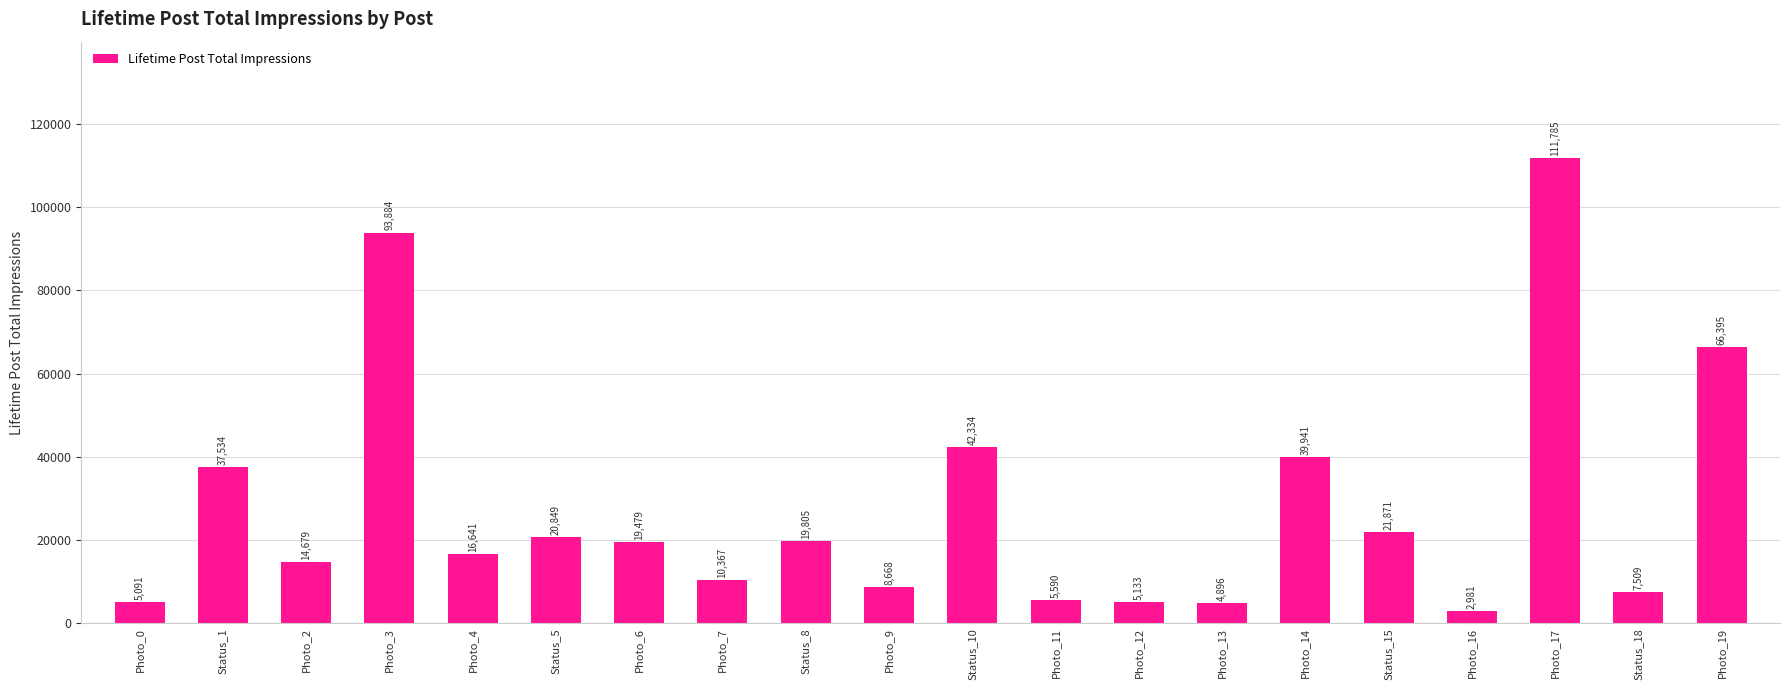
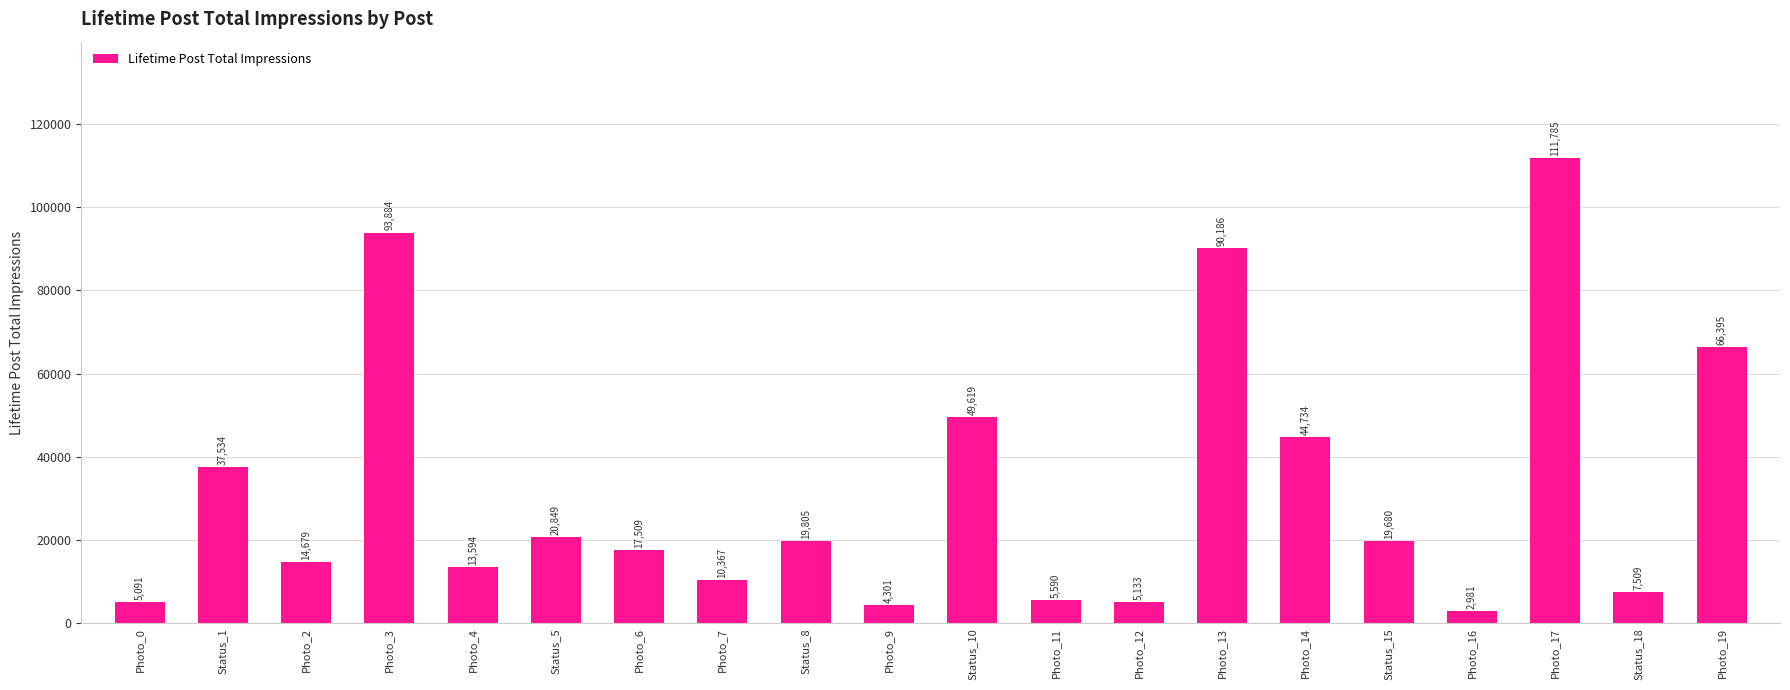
Photo_4: 16,641 -> 13,594
Photo_6: 19,479 -> 17,509
Photo_9: 8,668 -> 4,301
Status_10: 42,334 -> 49,619
Photo_13: 4,896 -> 90,186
Photo_14: 39,941 -> 44,734
Status_15: 21,871 -> 19,680
